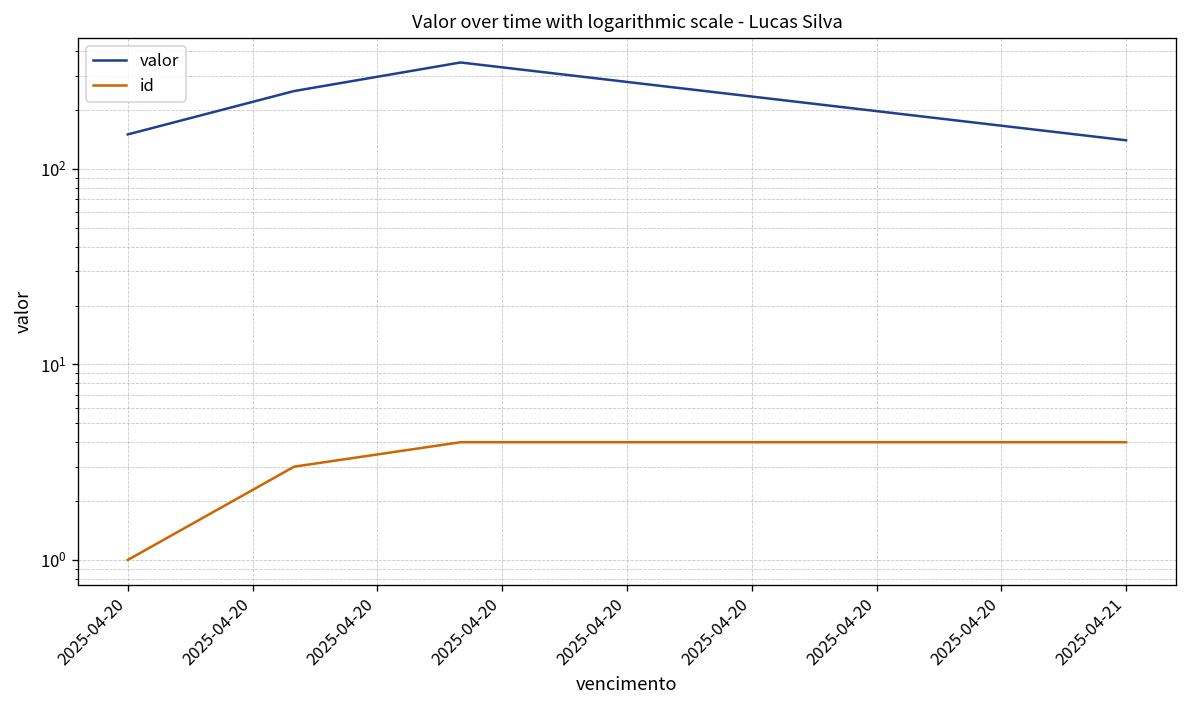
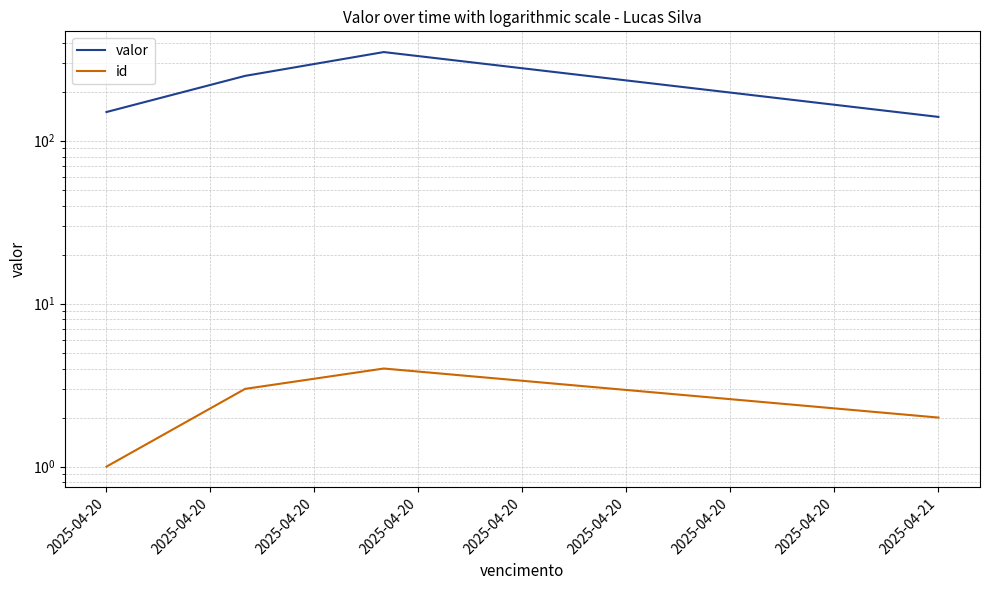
id, 2025-04-21: 4 -> 2
